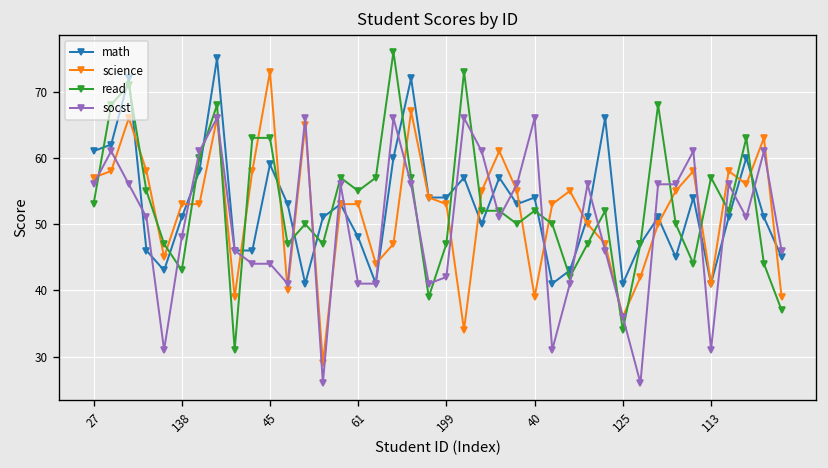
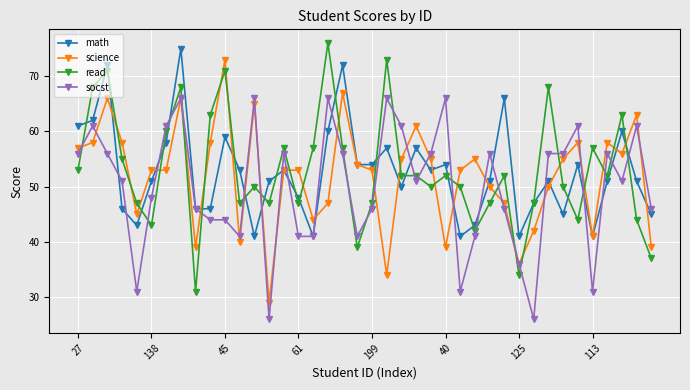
read, 45: 63 -> 71
read, 61: 55 -> 47
socst, 199: 42 -> 46
